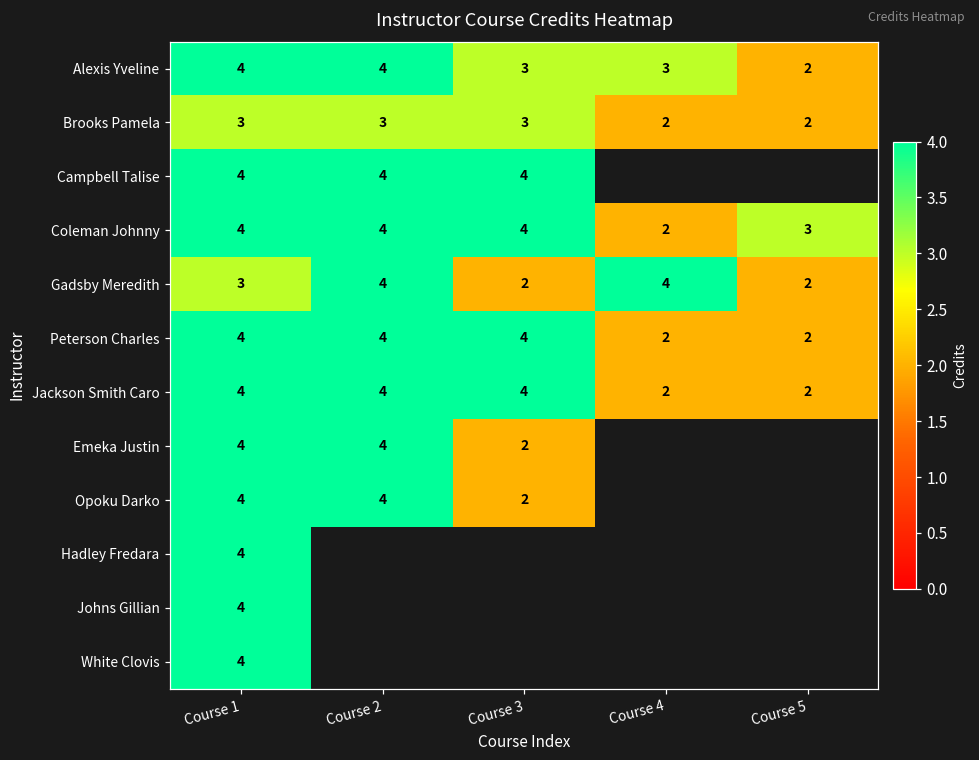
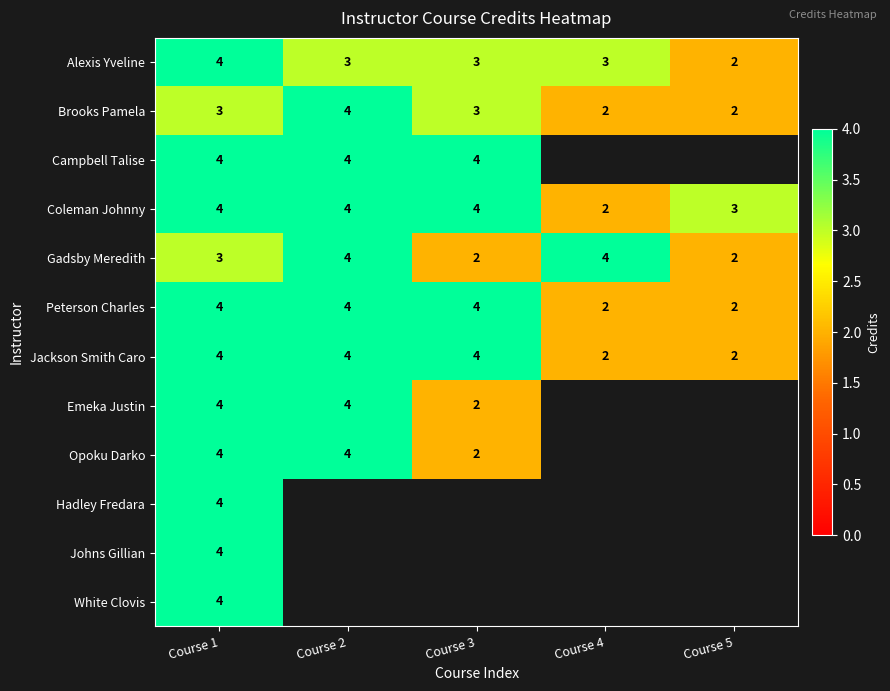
Alexis Yveline, Course 2: 4 -> 3
Brooks Pamela, Course 2: 3 -> 4
